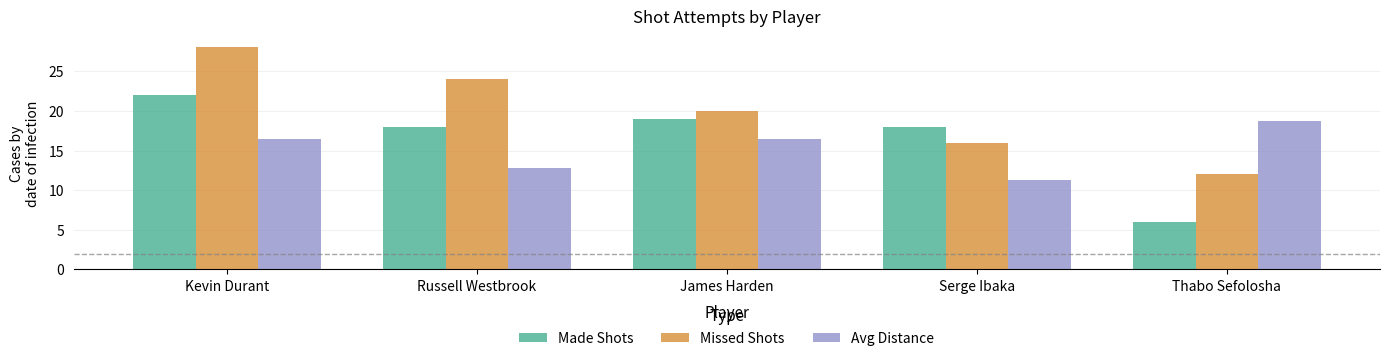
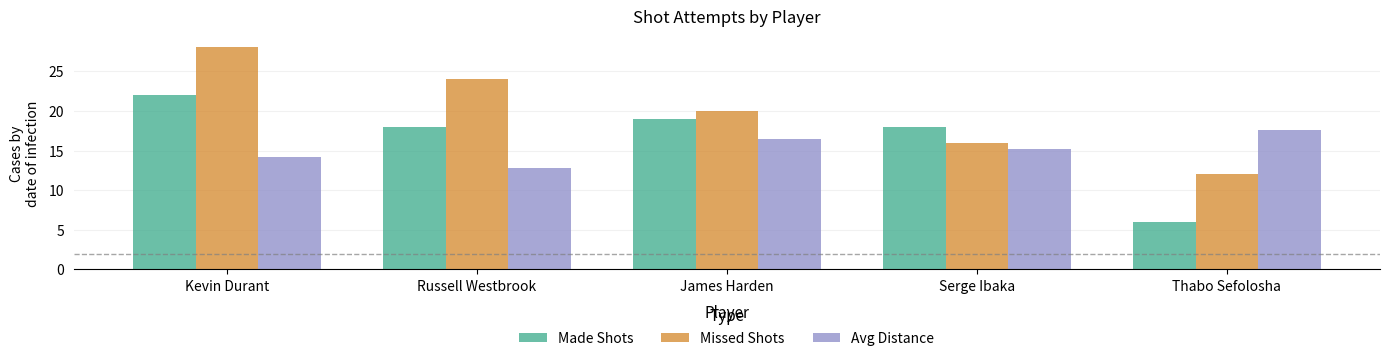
Avg Distance, Kevin Durant: 16 -> 14
Avg Distance, Serge Ibaka: 11 -> 15
Avg Distance, Thabo Sefolosha: 19 -> 18
